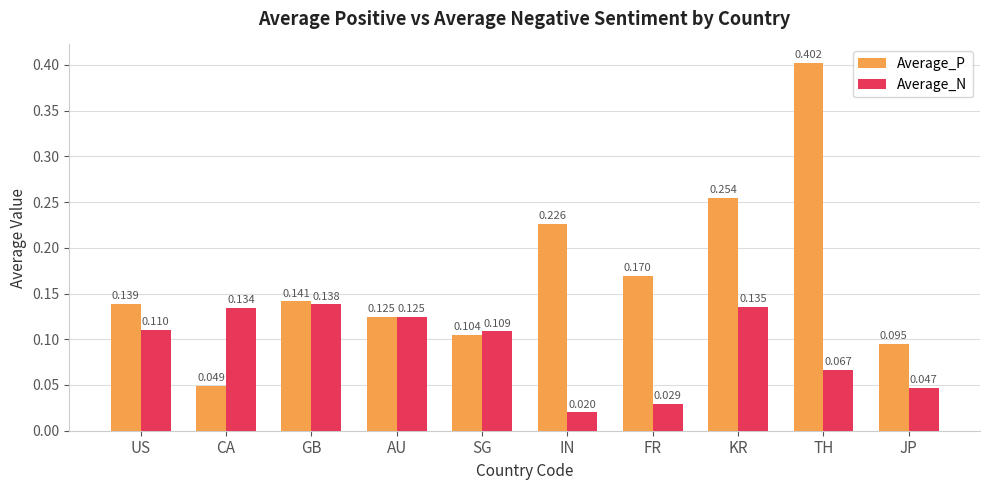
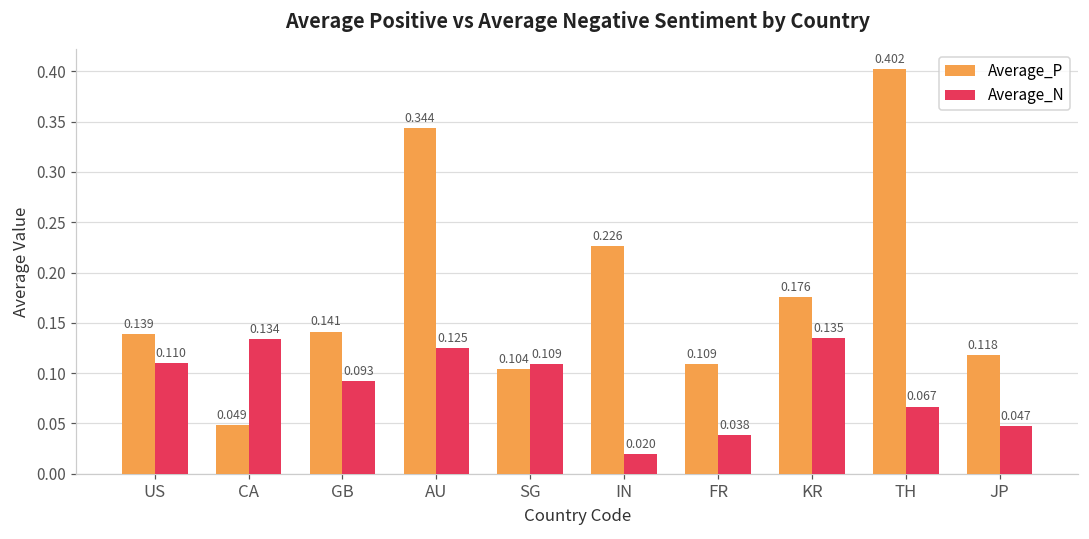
Average_N, GB: 0.138 -> 0.093
Average_P, AU: 0.125 -> 0.344
Average_P, FR: 0.170 -> 0.109
Average_N, FR: 0.029 -> 0.038
Average_P, KR: 0.254 -> 0.176
Average_P, JP: 0.095 -> 0.118
